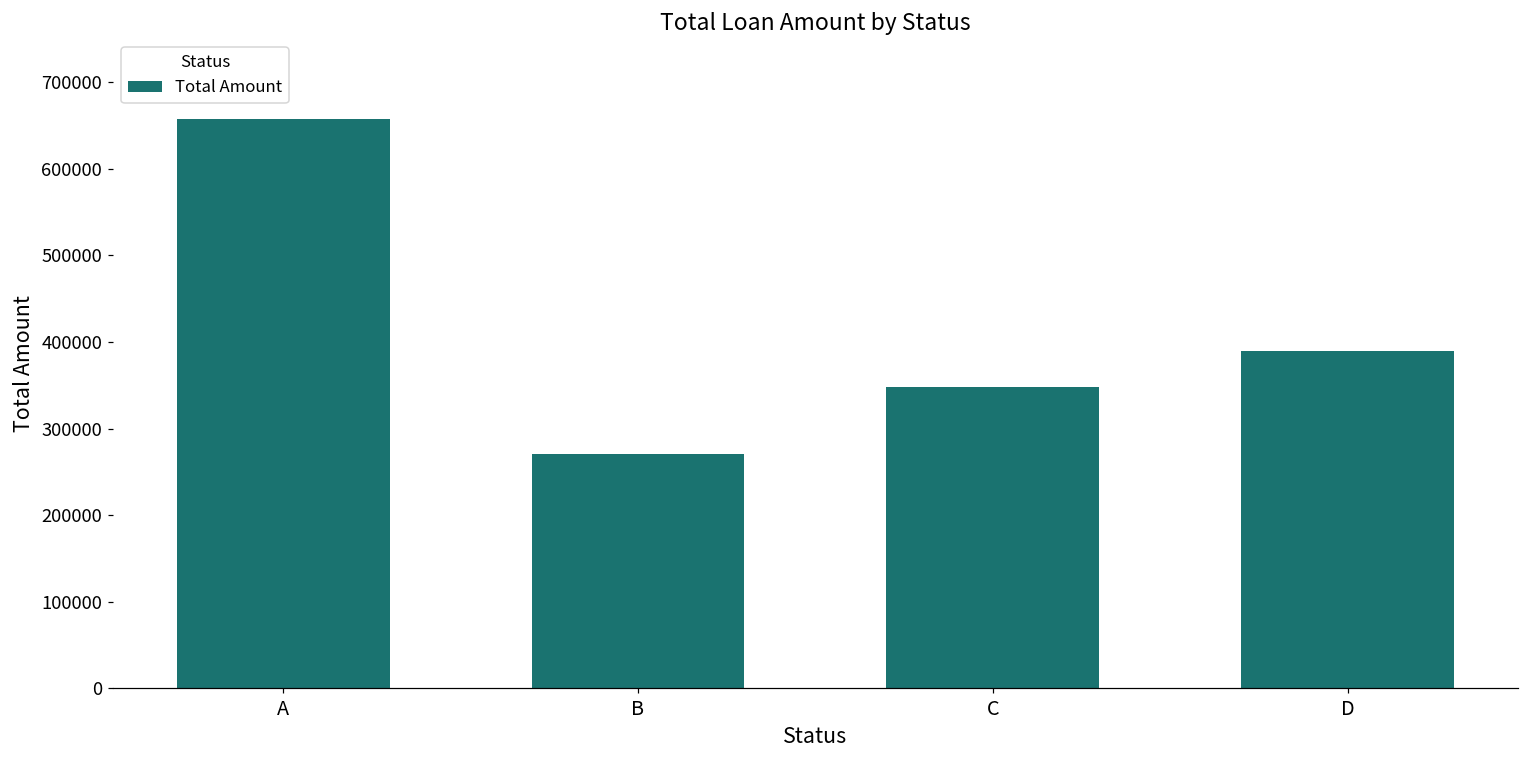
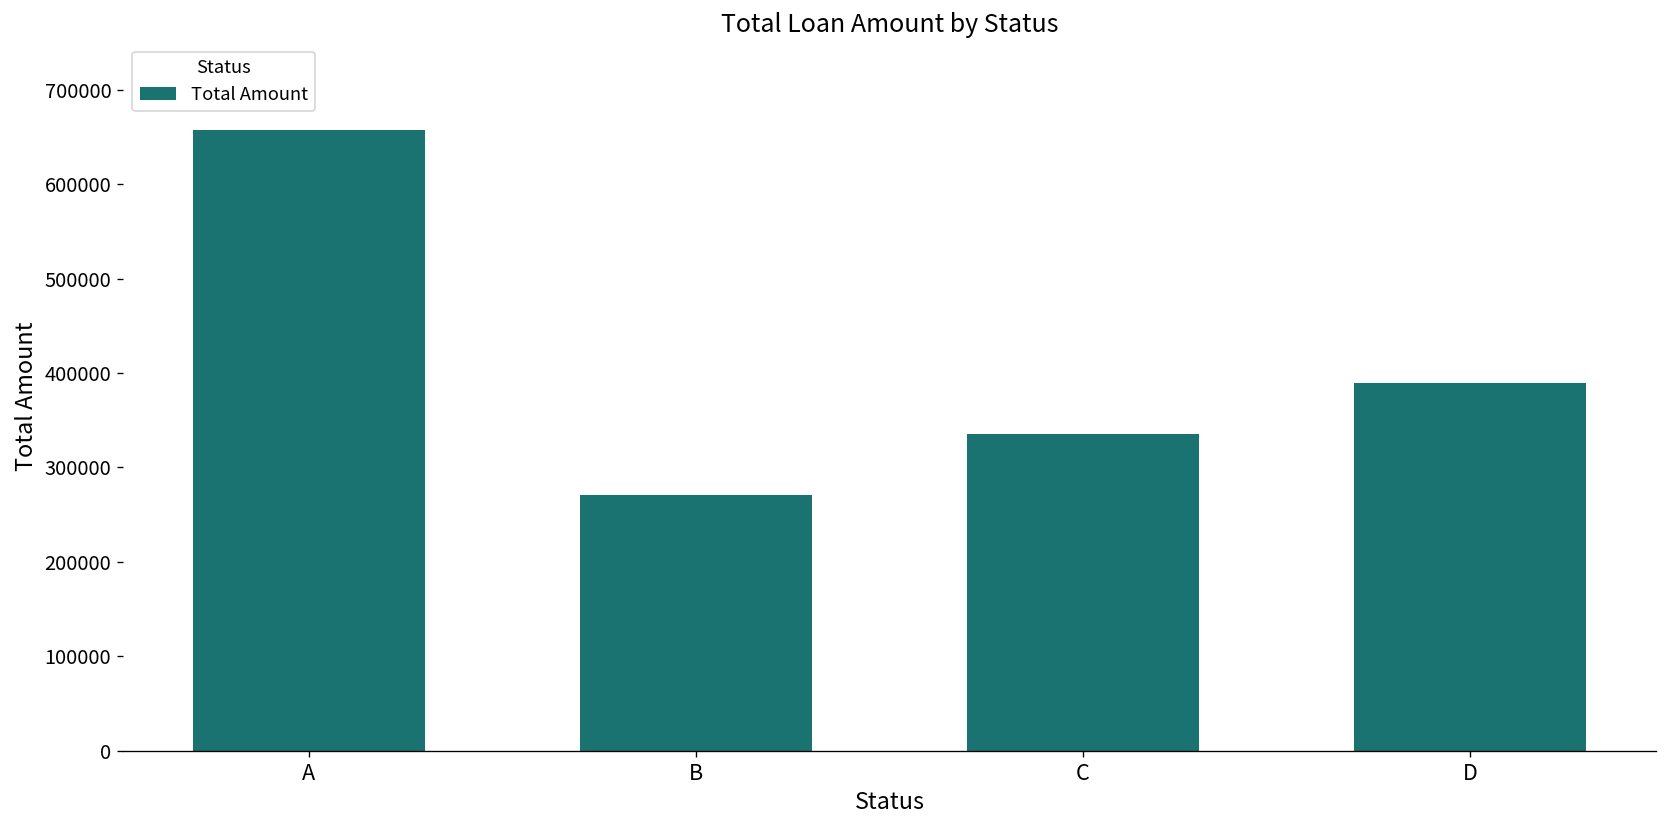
C: 350000 -> 340000
